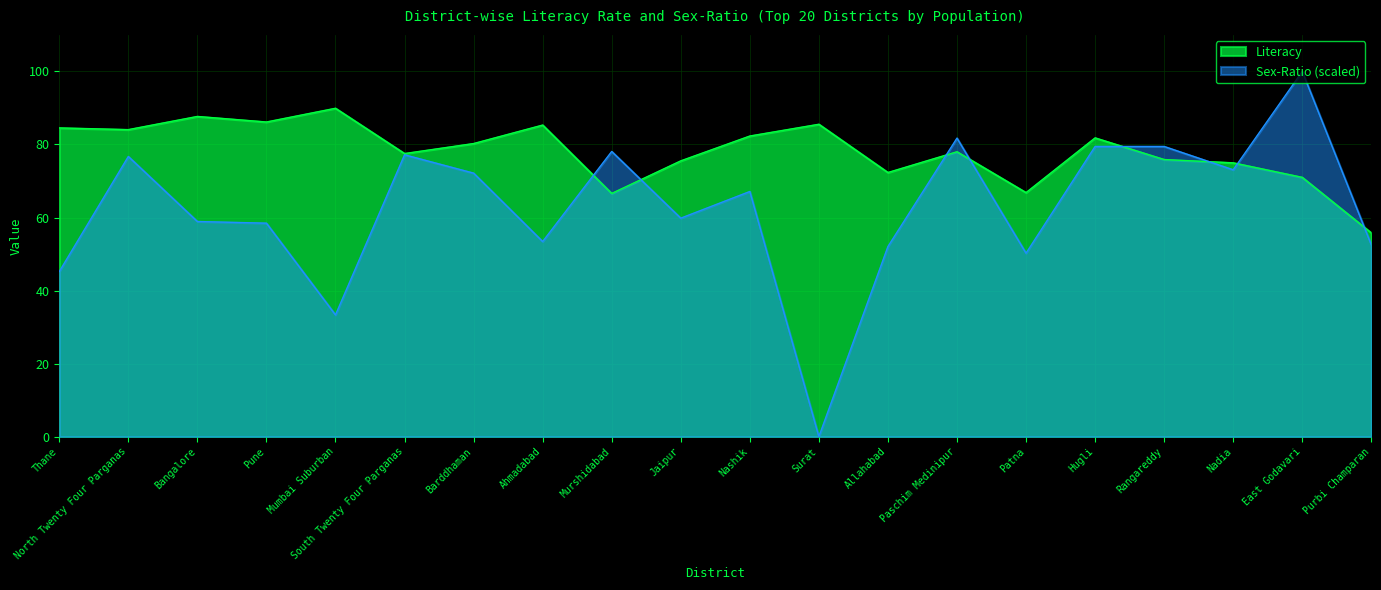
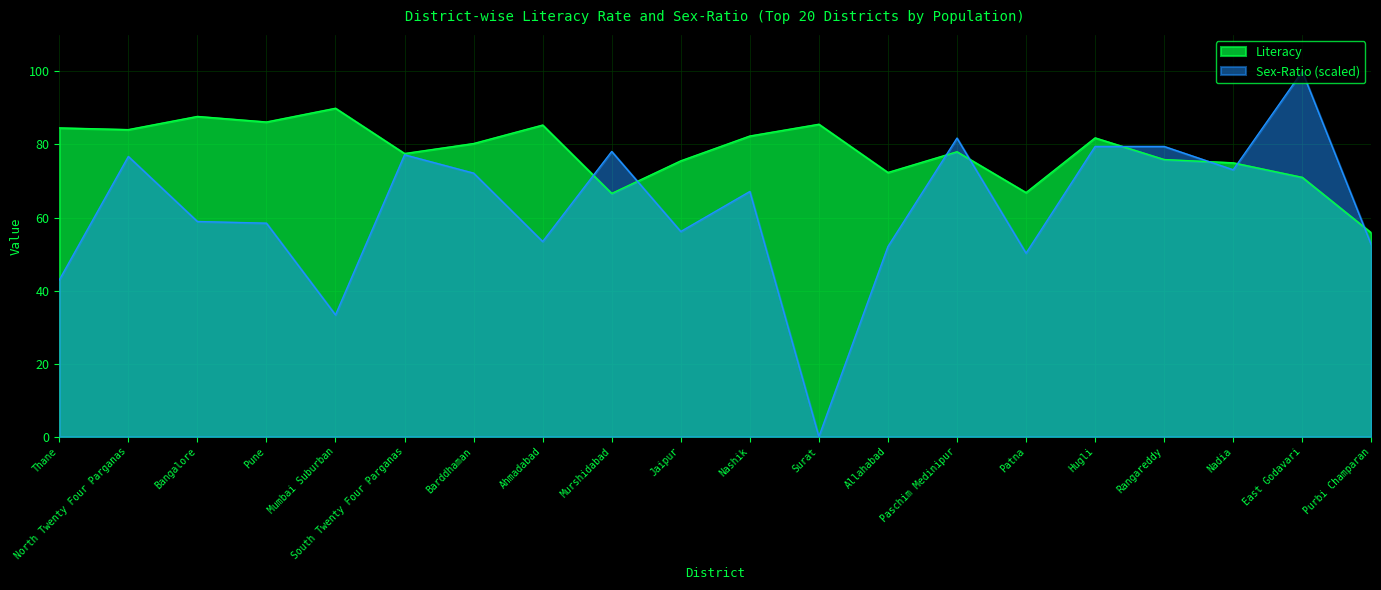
Sex-Ratio (scaled), Thane: 45 -> 43
Sex-Ratio (scaled), Jaipur: 60 -> 56
